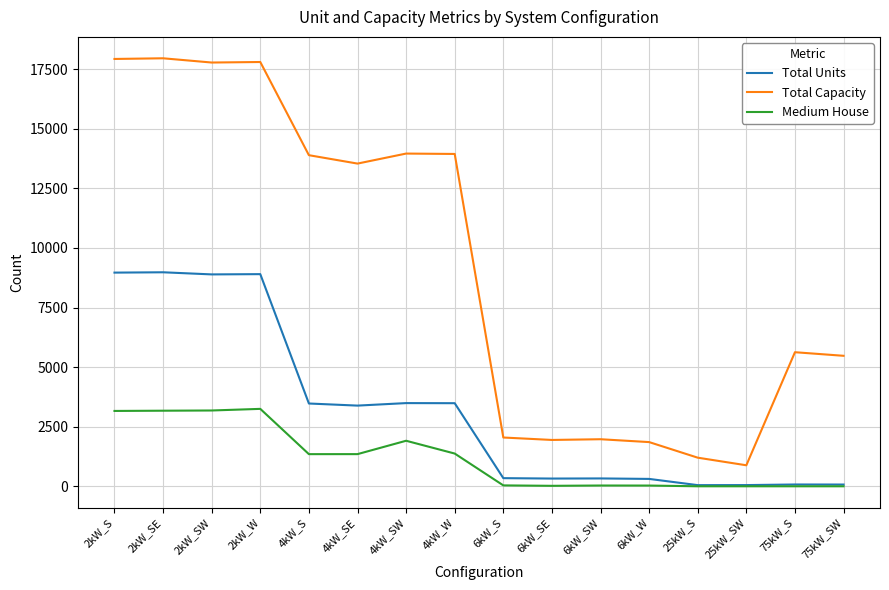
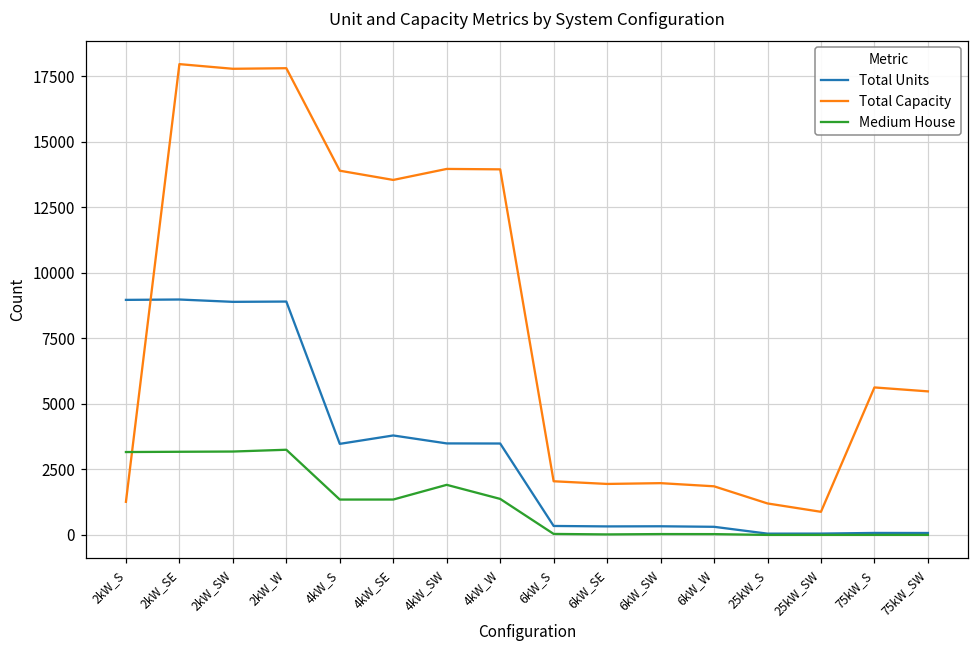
Total Capacity, 2kW_S: 17900 -> 1300
Total Units, 4kW_SE: 3400 -> 3800
